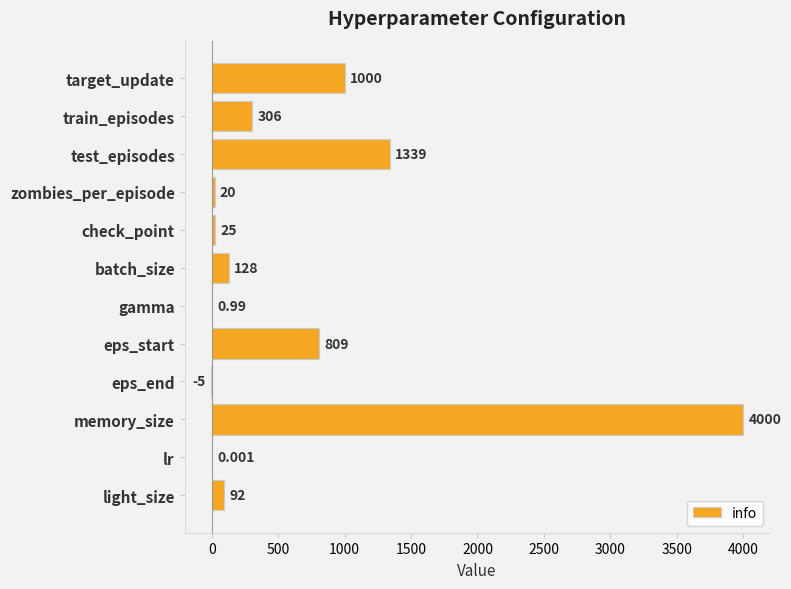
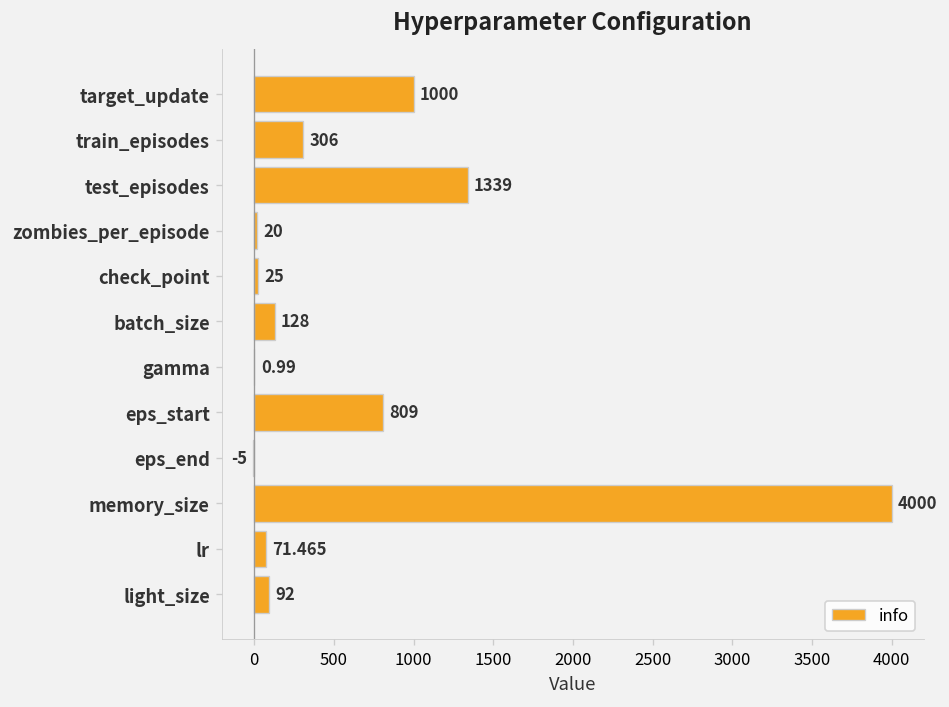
lr: 0.001 -> 71.465
